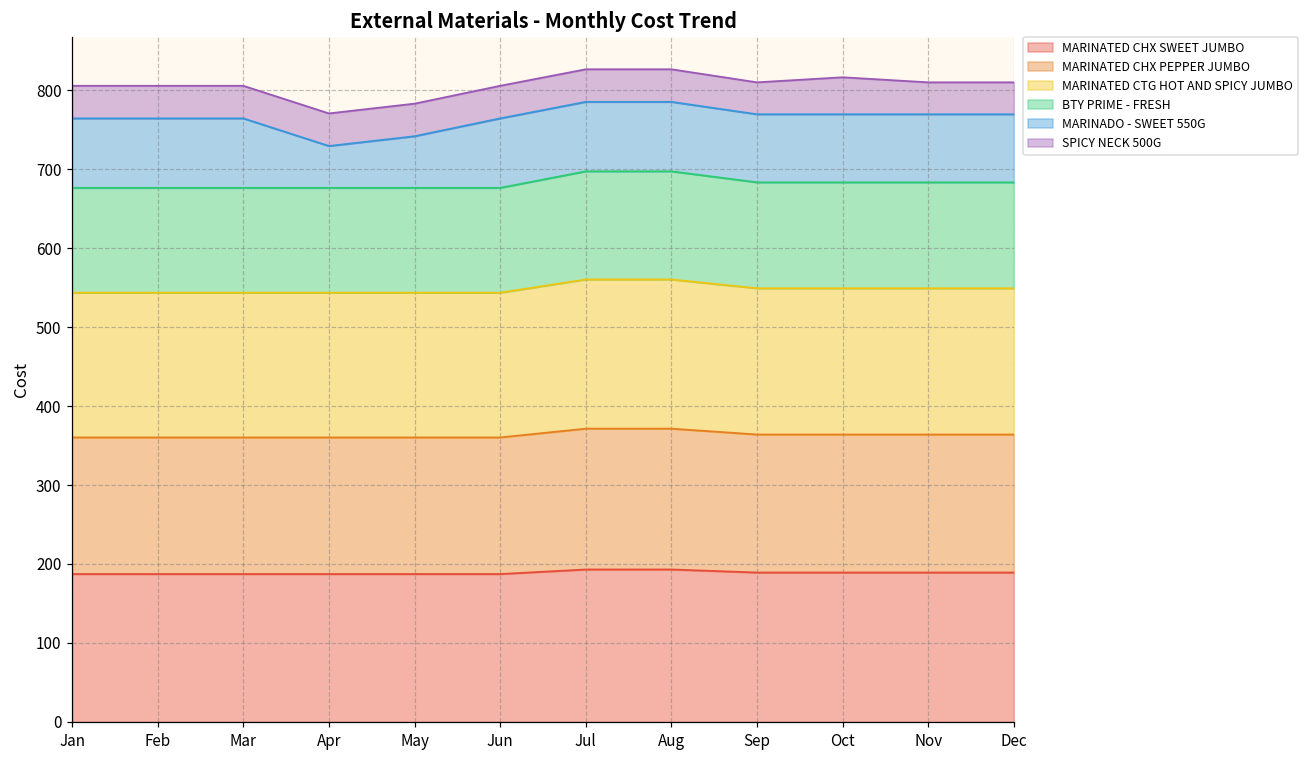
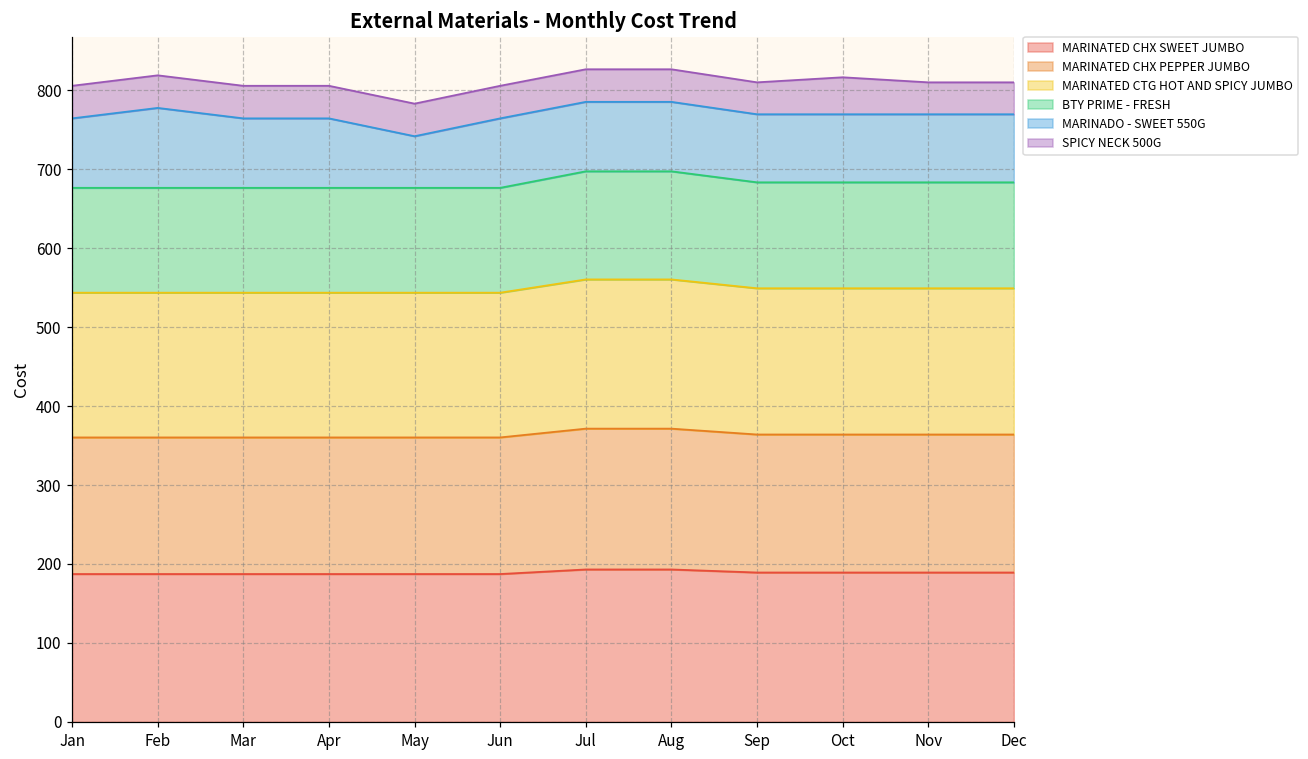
MARINADO - SWEET 550G, Feb: 90 -> 100
MARINADO - SWEET 550G, Apr: 50 -> 90
